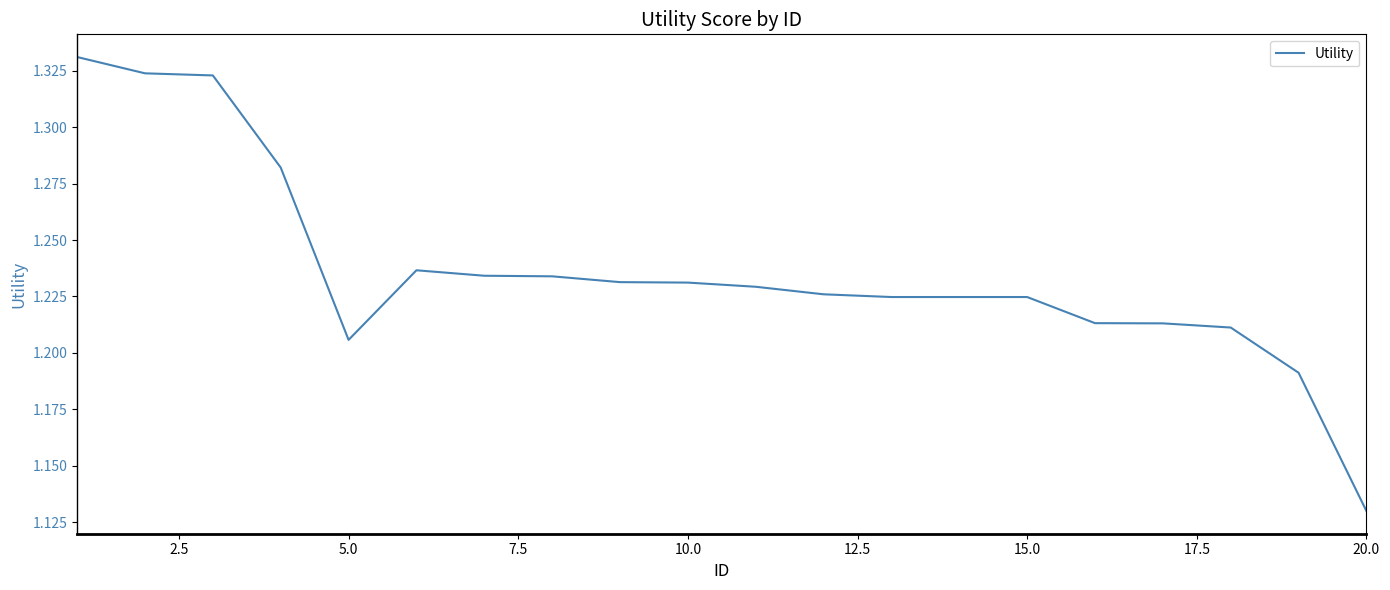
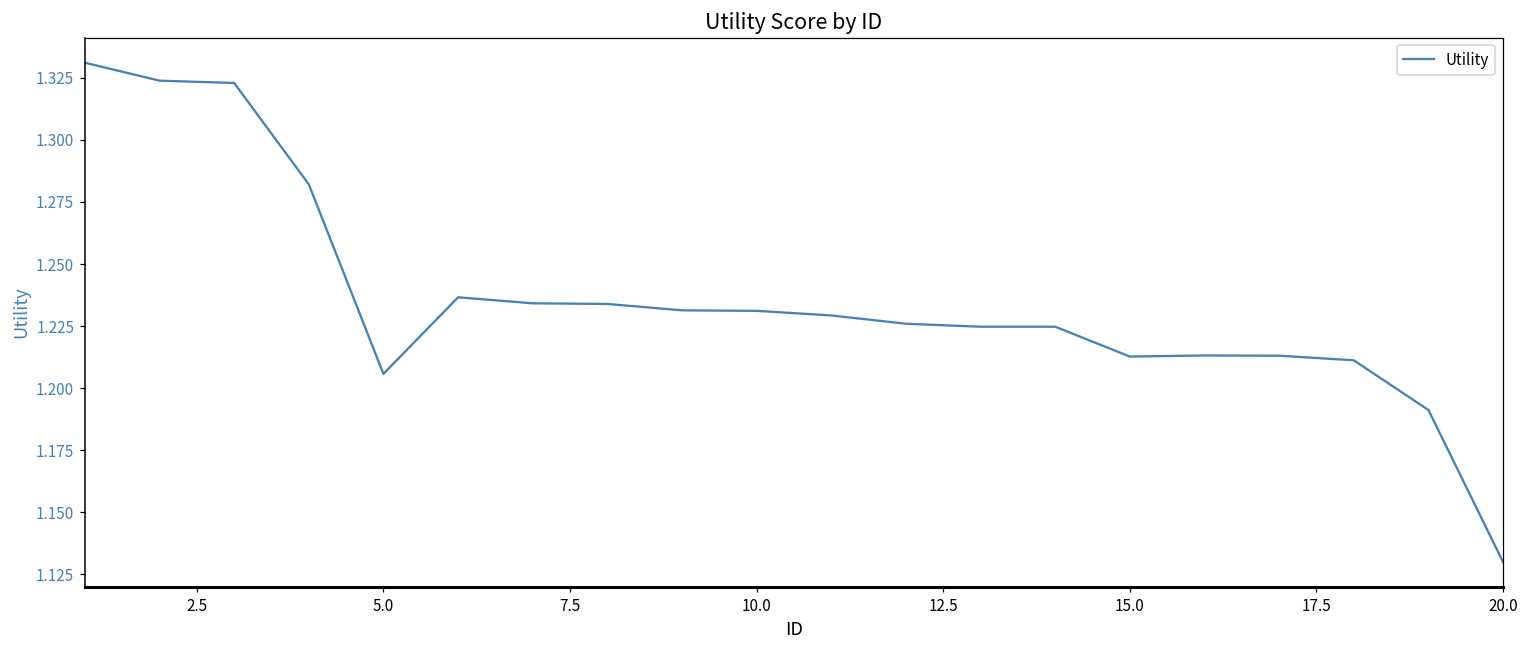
15.0: 1.225 -> 1.213
